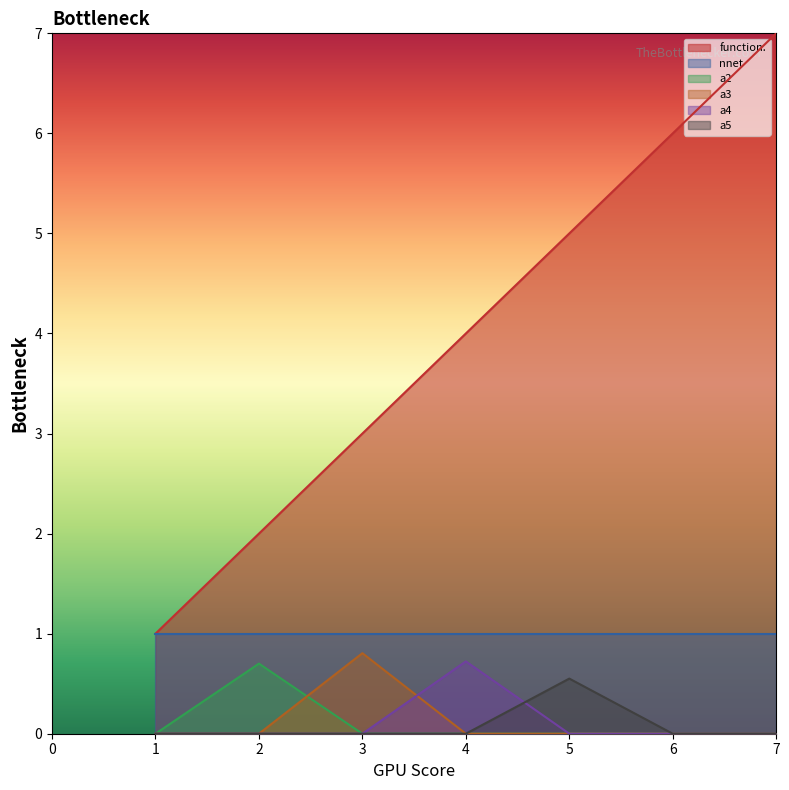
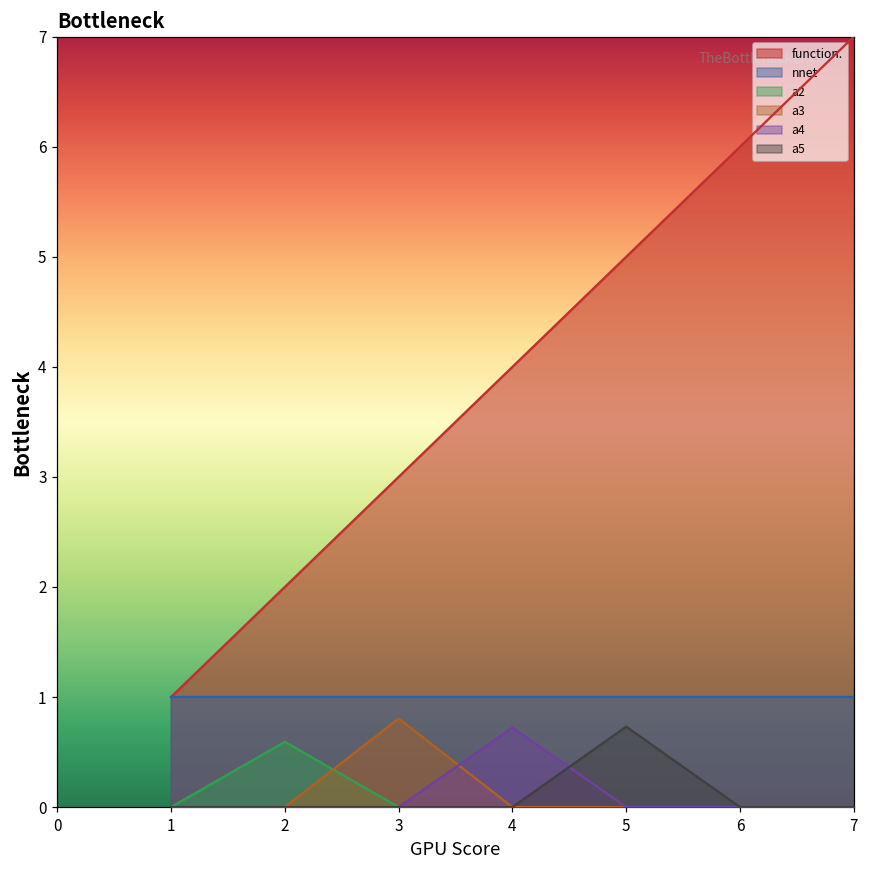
a2, 2: 0.70 -> 0.59
a5, 5: 0.55 -> 0.73
